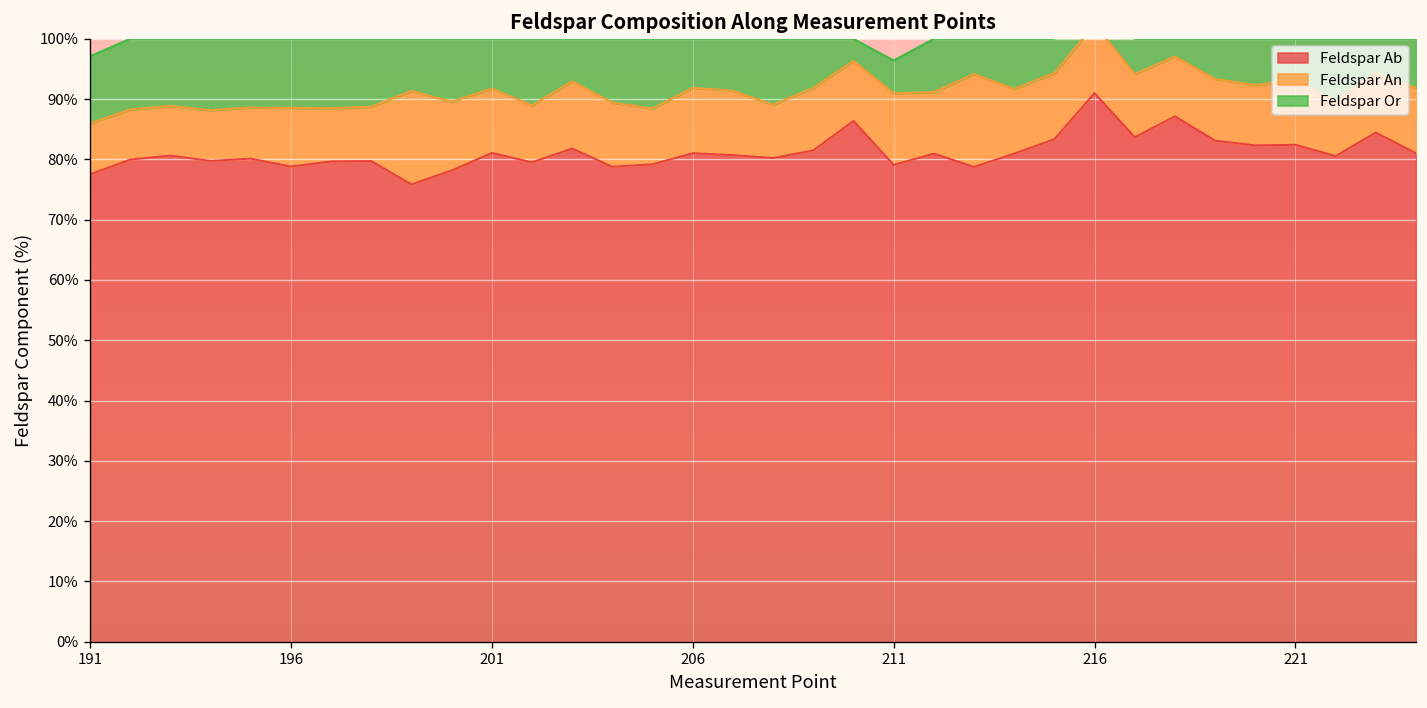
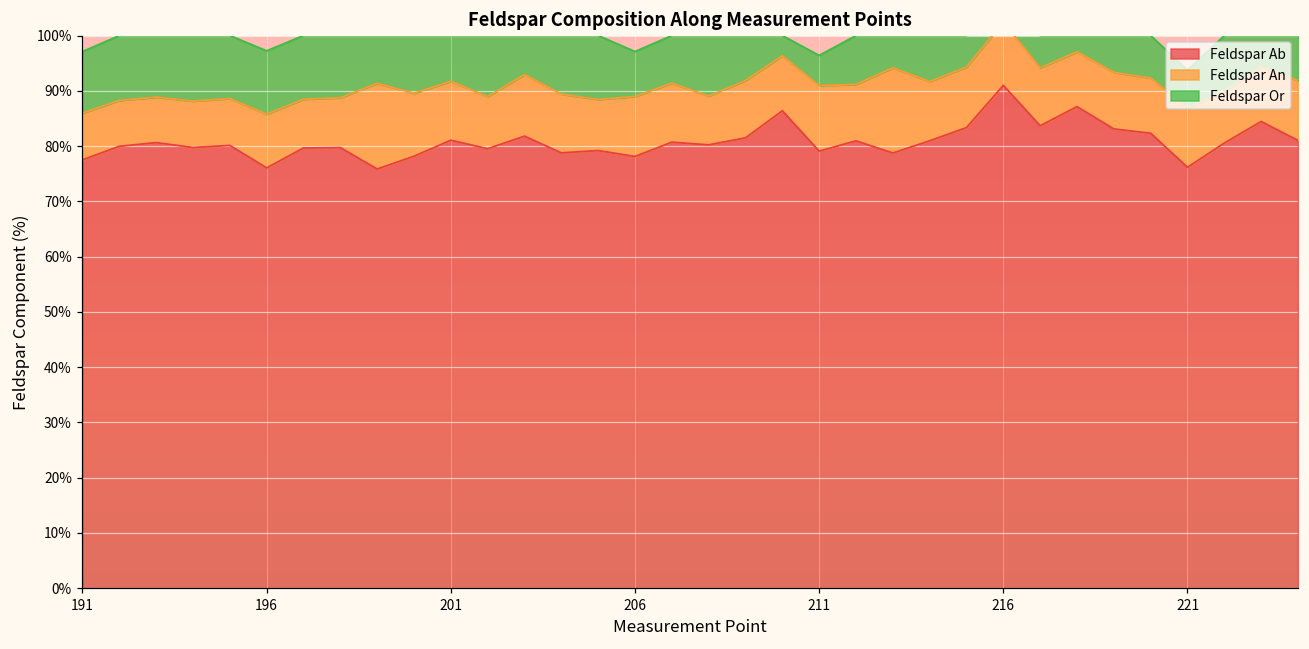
Feldspar Ab, 196: 79% -> 76%
Feldspar Ab, 206: 81% -> 78%
Feldspar Ab, 221: 82% -> 76%
